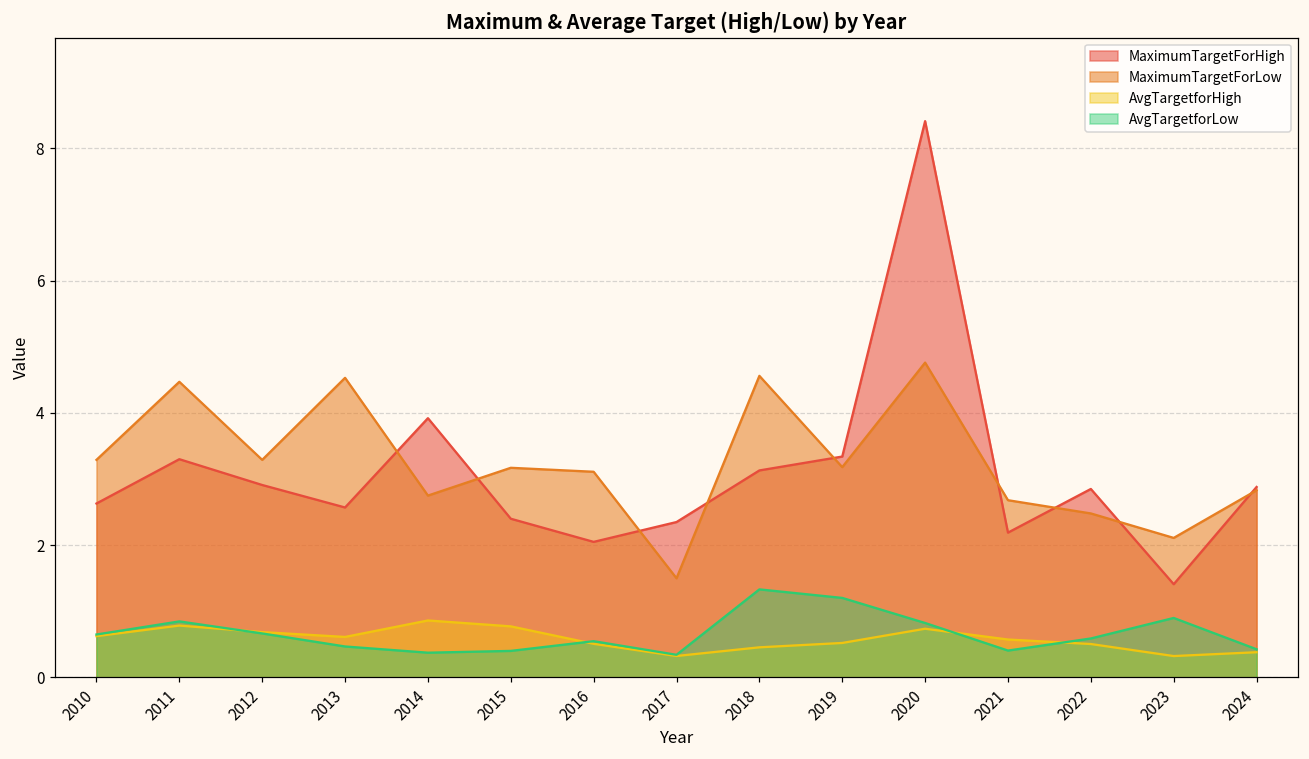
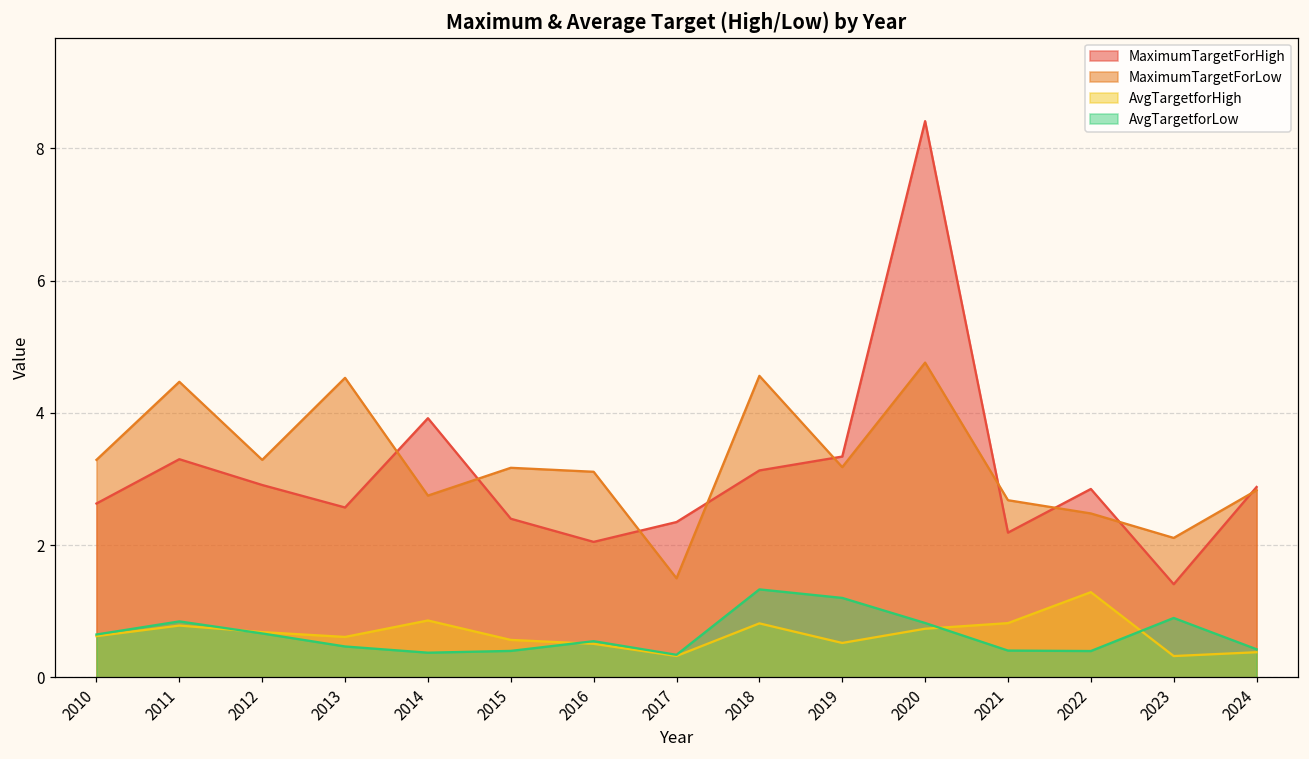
AvgTargetforHigh, 2015: 0.8 -> 0.6
AvgTargetforHigh, 2018: 0.5 -> 0.8
AvgTargetforHigh, 2021: 0.6 -> 0.8
AvgTargetforHigh, 2022: 0.5 -> 1.3
AvgTargetforLow, 2022: 0.6 -> 0.4
